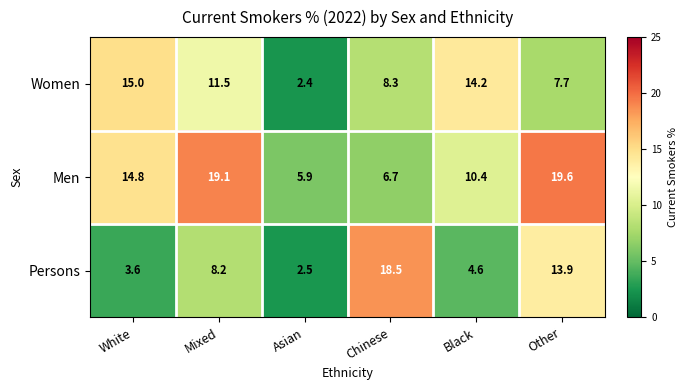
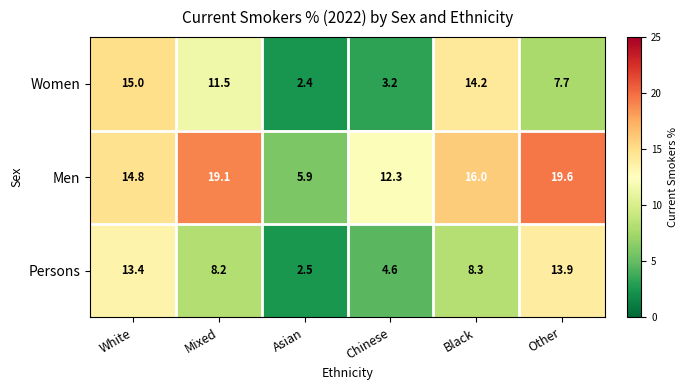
Women, Chinese: 8.3 -> 3.2
Men, Chinese: 6.7 -> 12.3
Men, Black: 10.4 -> 16.0
Persons, White: 3.6 -> 13.4
Persons, Chinese: 18.5 -> 4.6
Persons, Black: 4.6 -> 8.3
